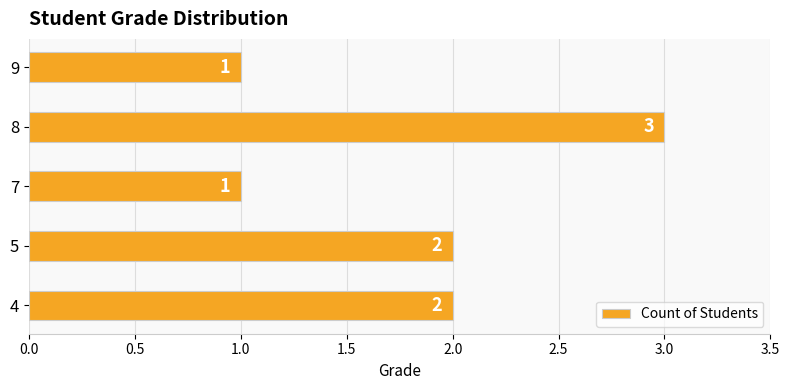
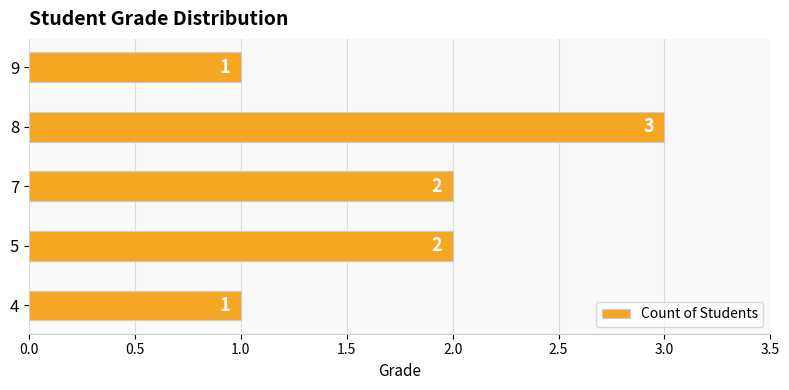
7: 1 -> 2
4: 2 -> 1
